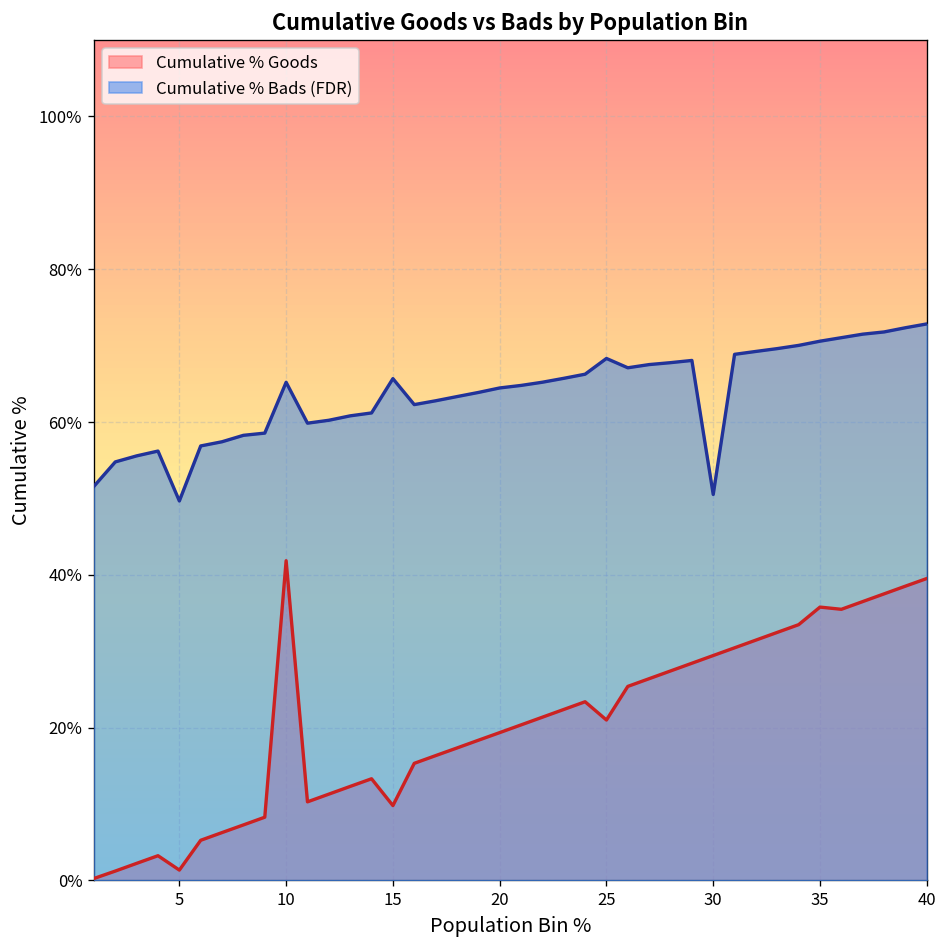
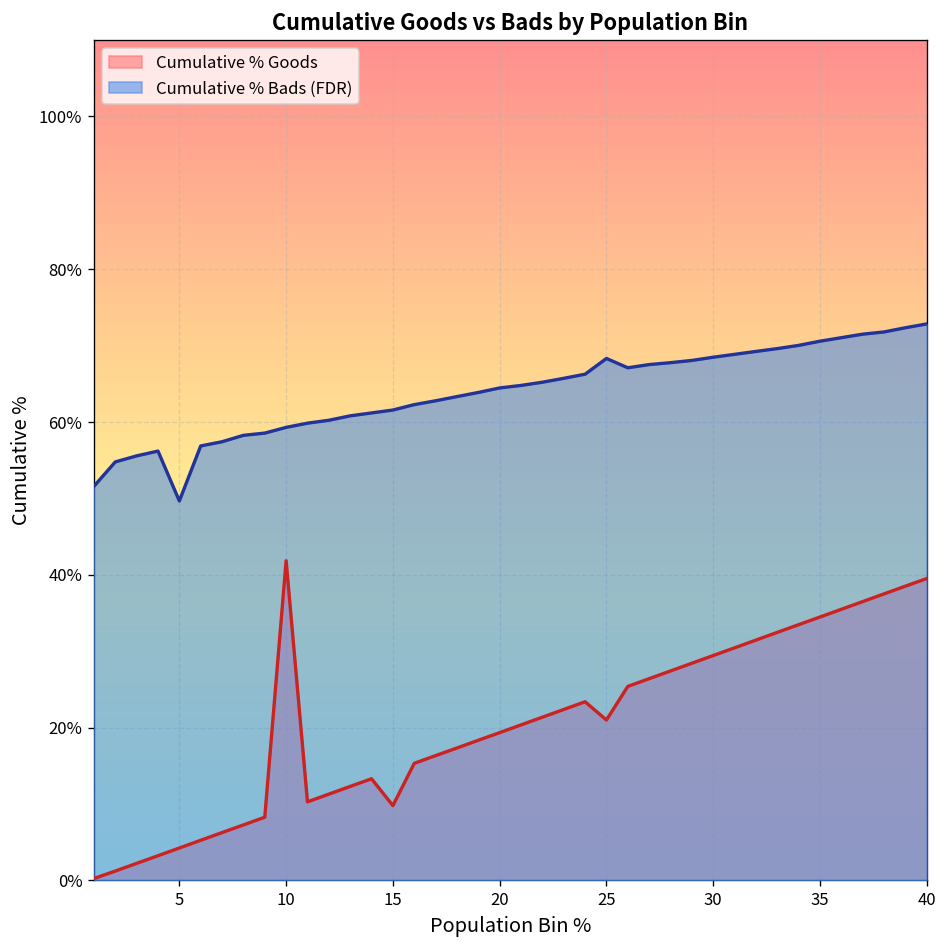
Cumulative % Goods, 5: 1% -> 4%
Cumulative % Bads (FDR), 10: 65% -> 59%
Cumulative % Bads (FDR), 15: 66% -> 62%
Cumulative % Bads (FDR), 30: 51% -> 68%
Cumulative % Goods, 35: 36% -> 34%
